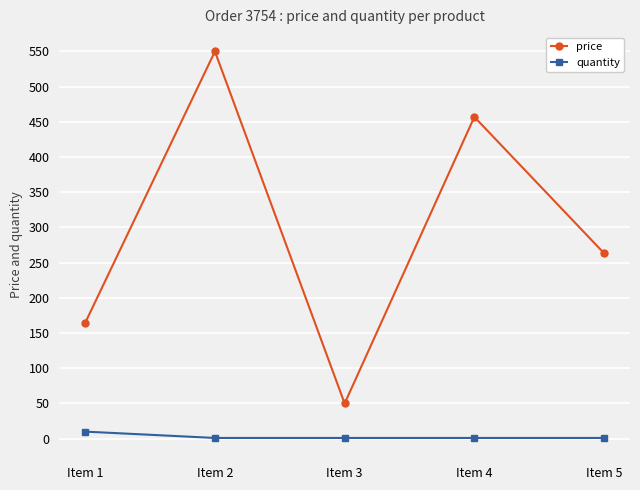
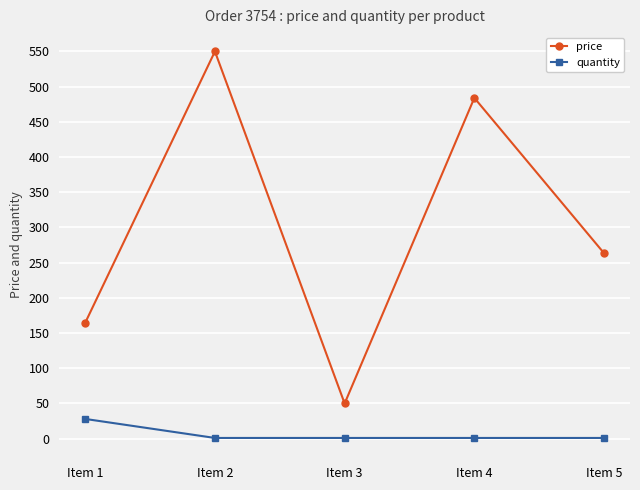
quantity, Item 1: 10 -> 30
price, Item 4: 460 -> 480
